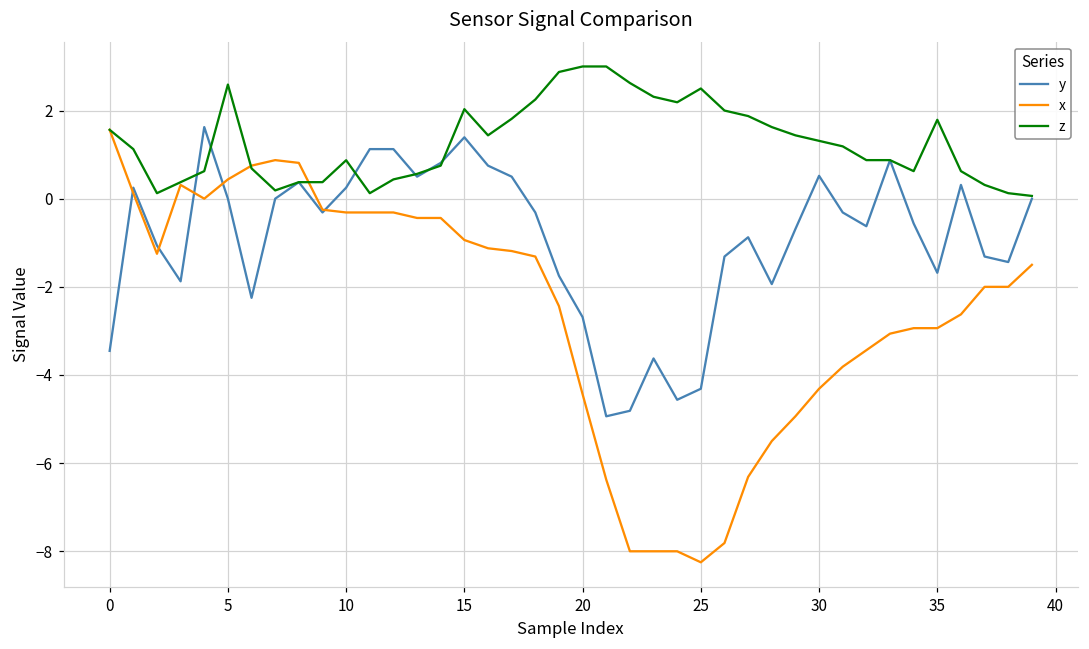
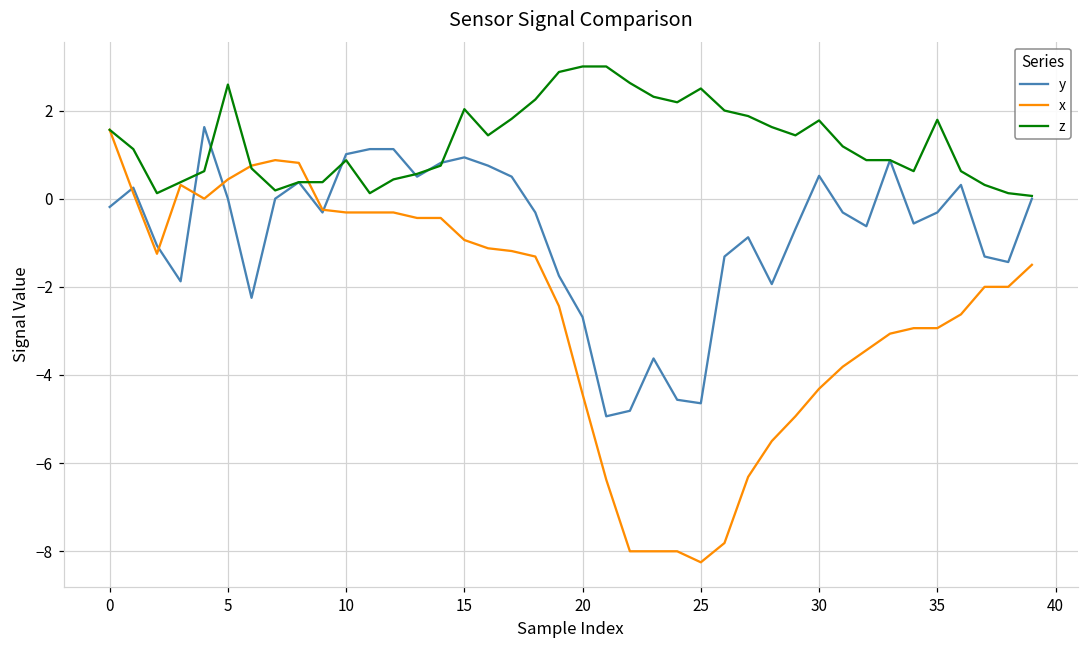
y, 0: -3.5 -> -0.2
y, 10: 0.3 -> 1.0
y, 15: 1.4 -> 0.9
y, 25: -4.3 -> -4.6
z, 30: 1.3 -> 1.8
y, 35: -1.7 -> -0.3
